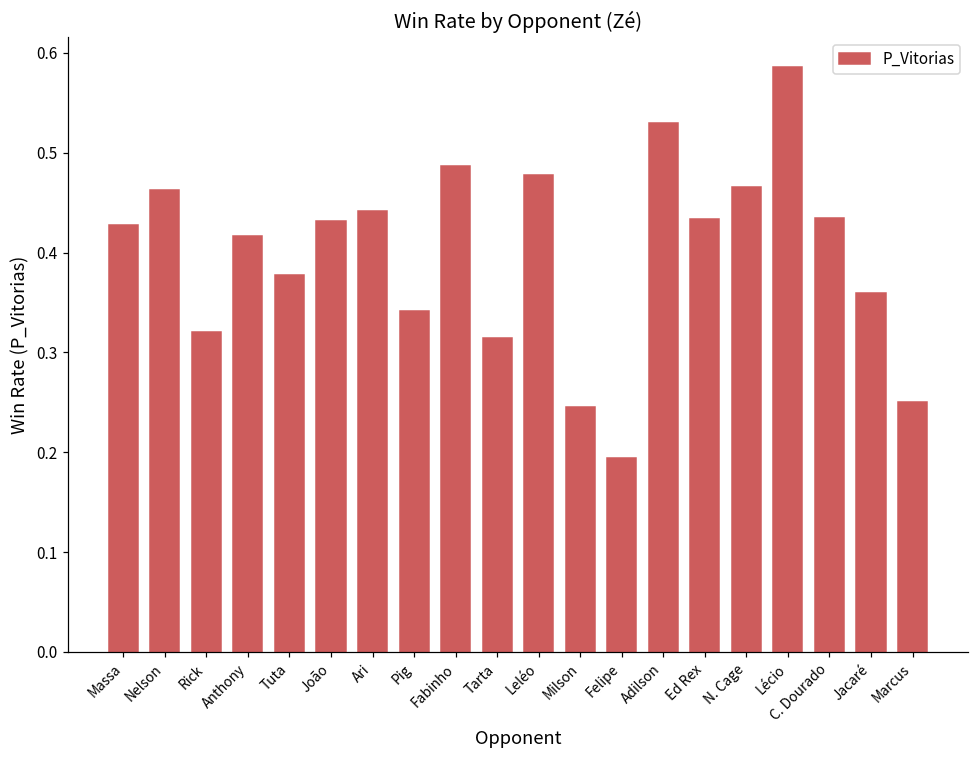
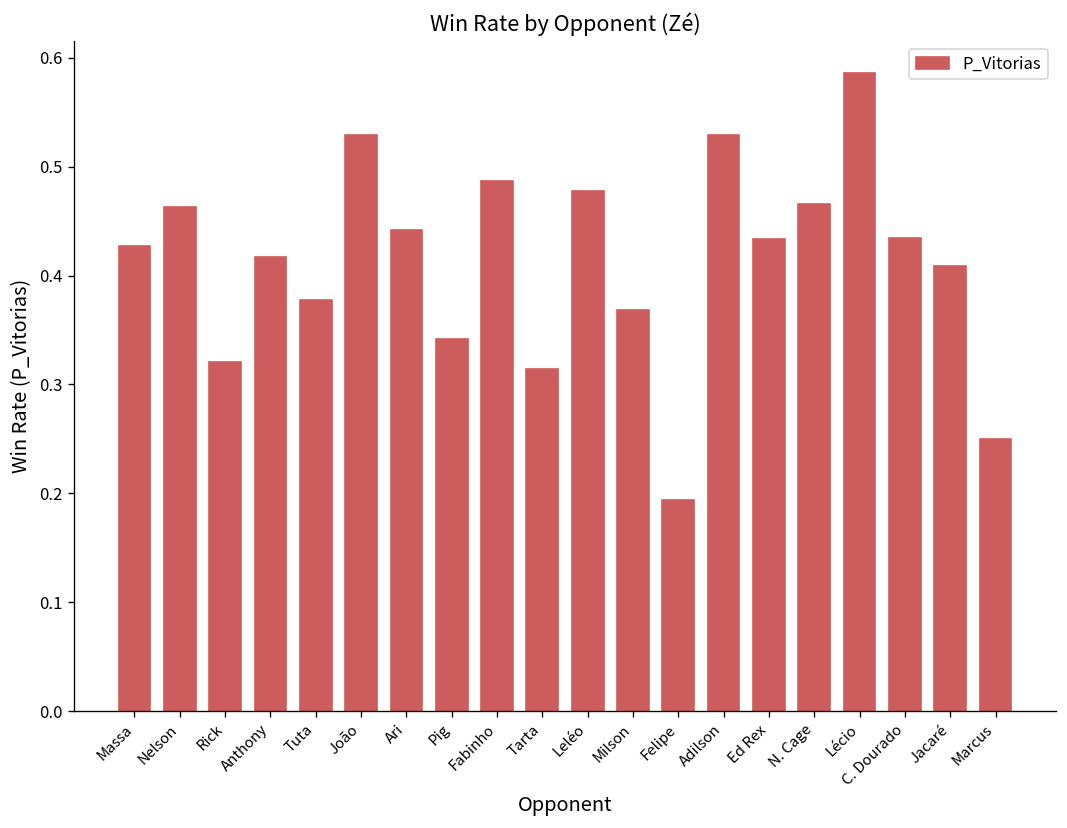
João: 0.43 -> 0.53
Milson: 0.25 -> 0.37
Jacaré: 0.36 -> 0.41
